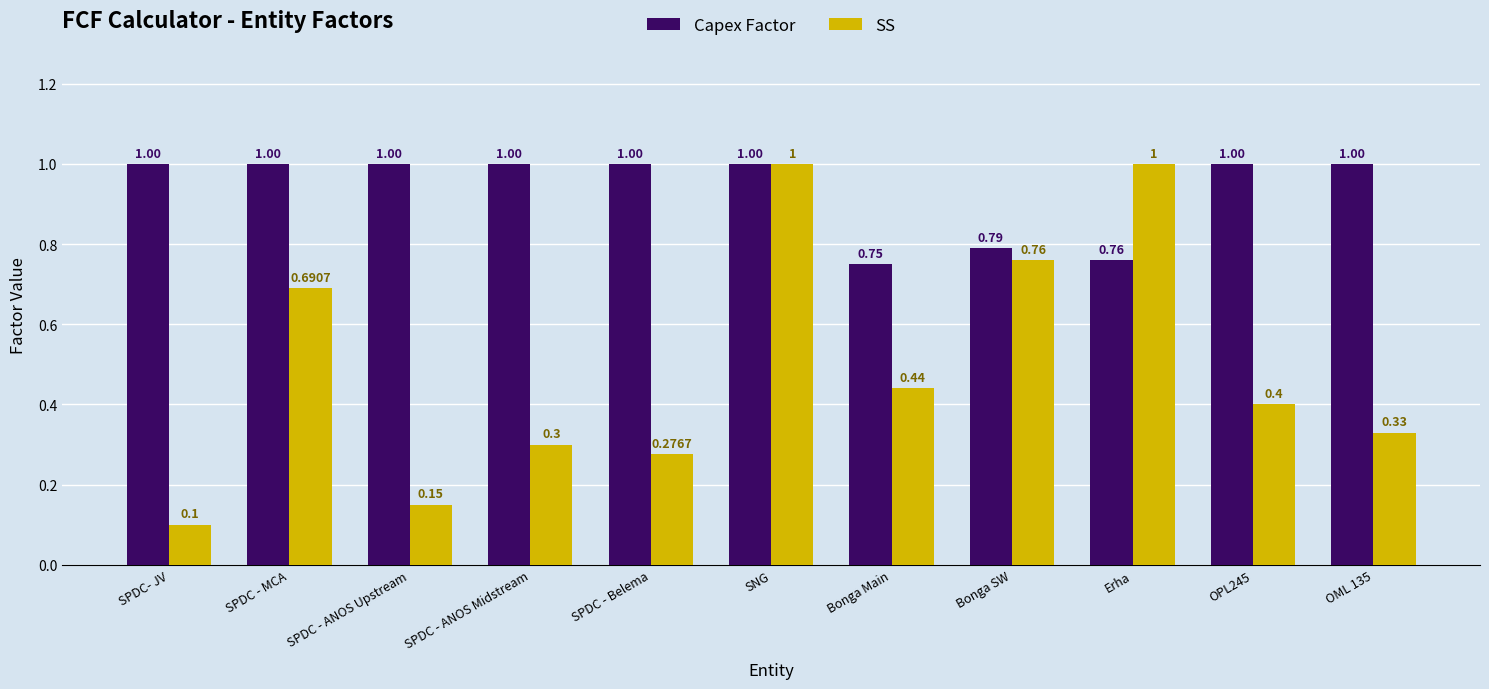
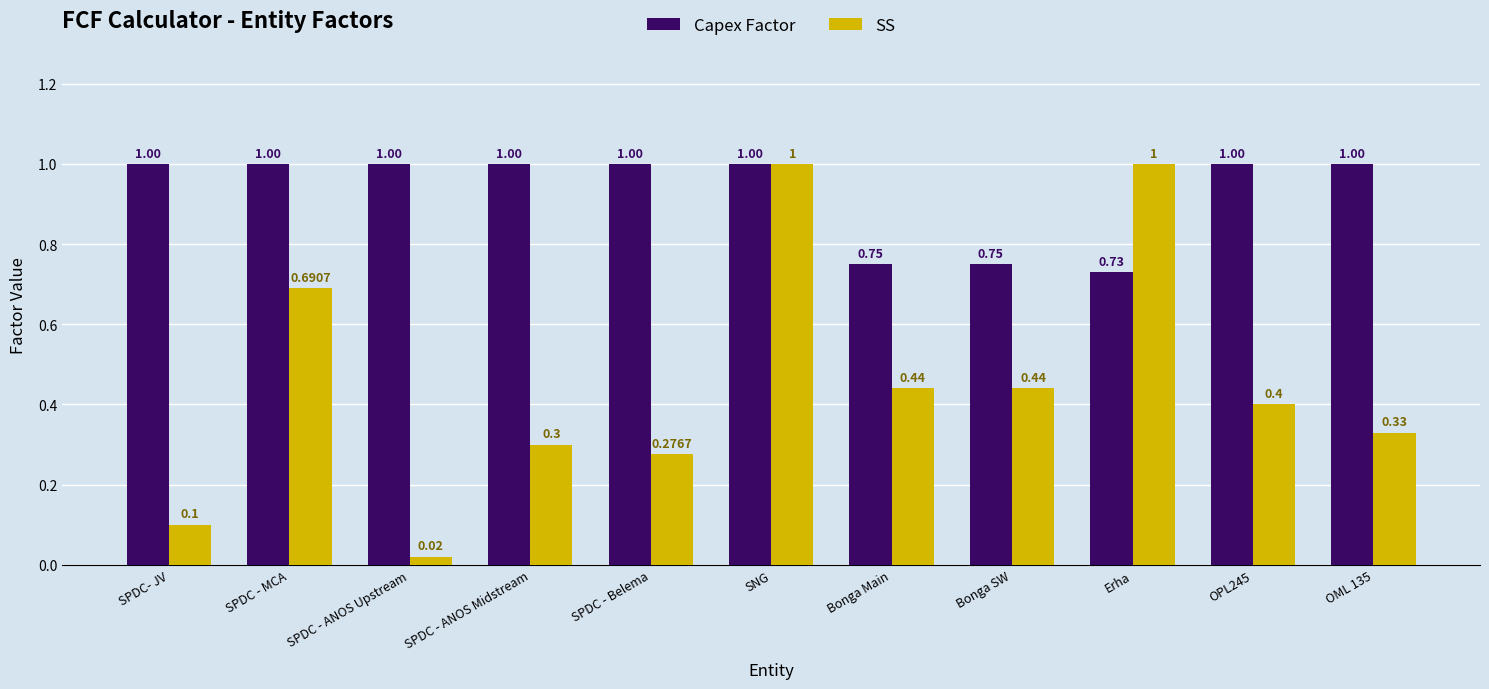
SS, SPDC - ANOS Upstream: 0.15 -> 0.02
Capex Factor, Bonga SW: 0.79 -> 0.75
SS, Bonga SW: 0.76 -> 0.44
Capex Factor, Erha: 0.76 -> 0.73
